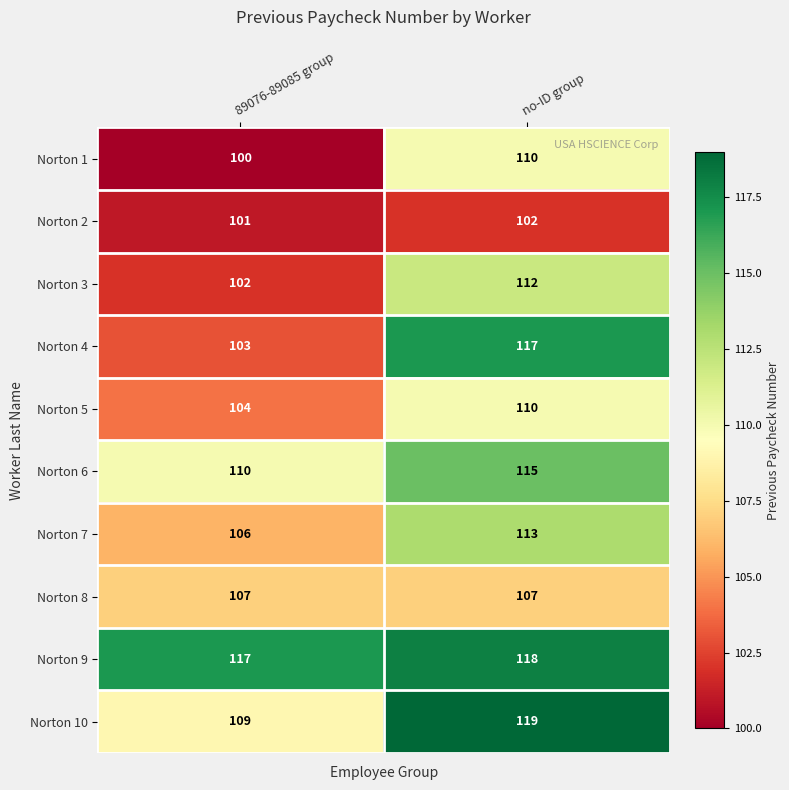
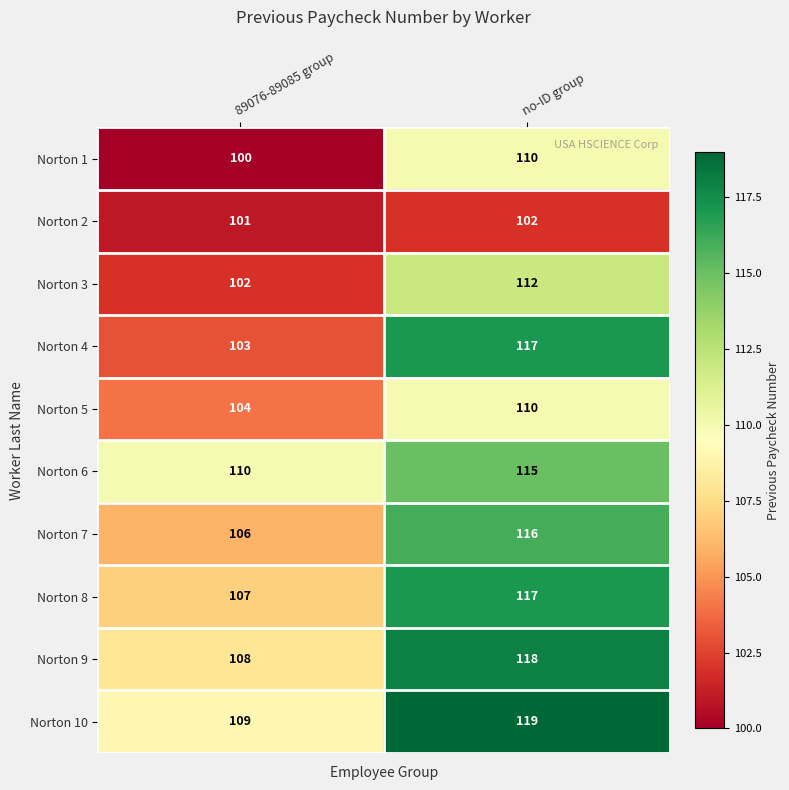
Norton 7, no-ID group: 113 -> 116
Norton 8, no-ID group: 107 -> 117
Norton 9, 89076-89085 group: 117 -> 108
